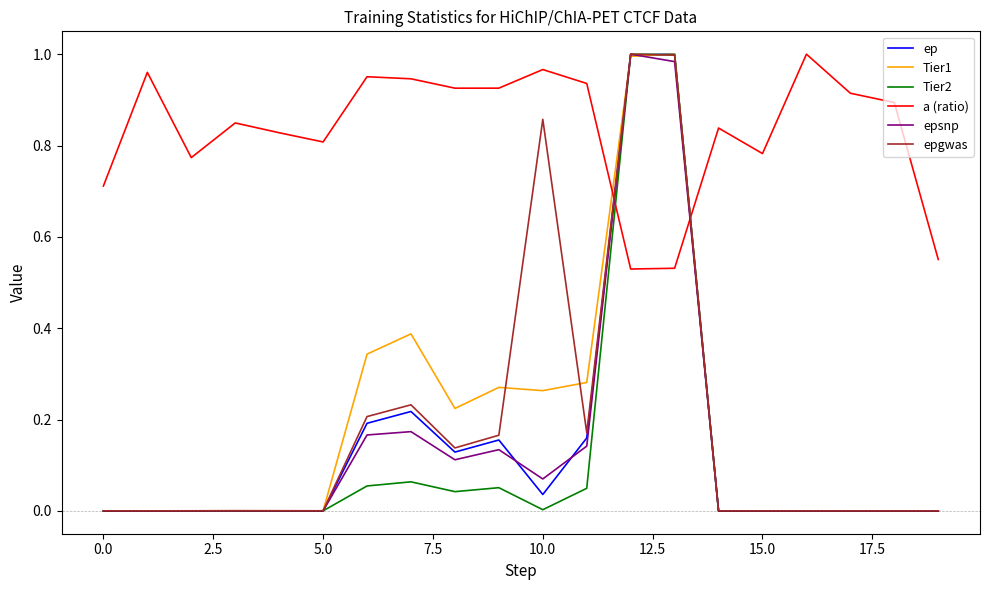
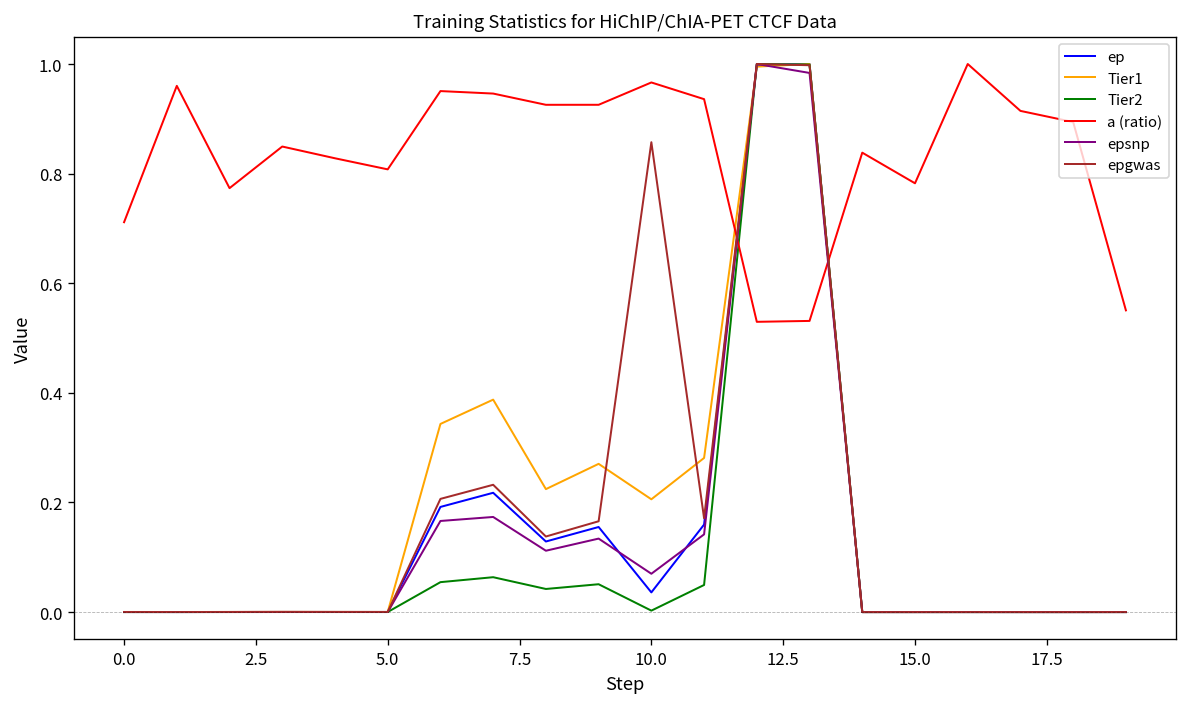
Tier1, 10.0: 0.26 -> 0.21
